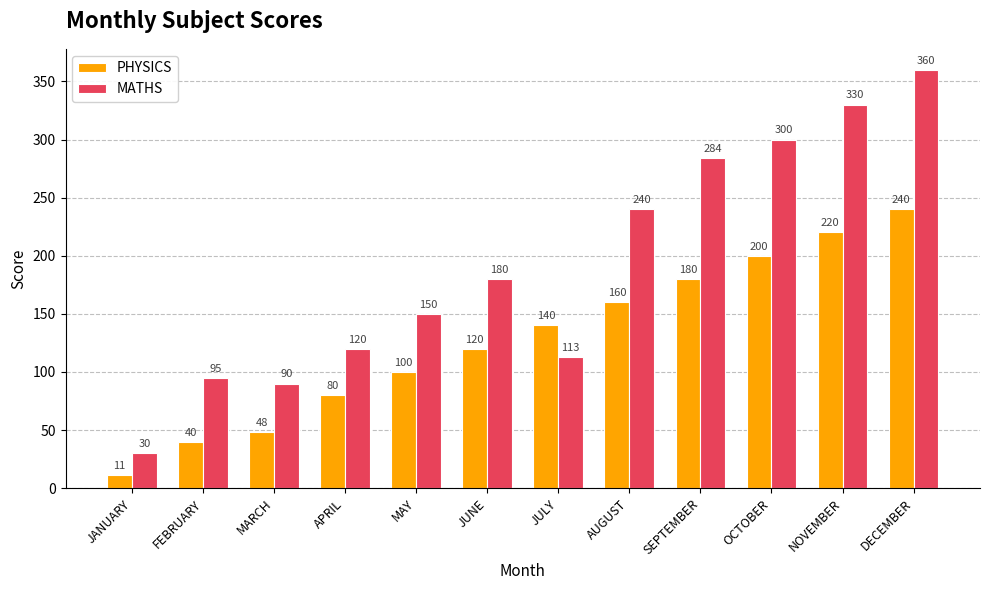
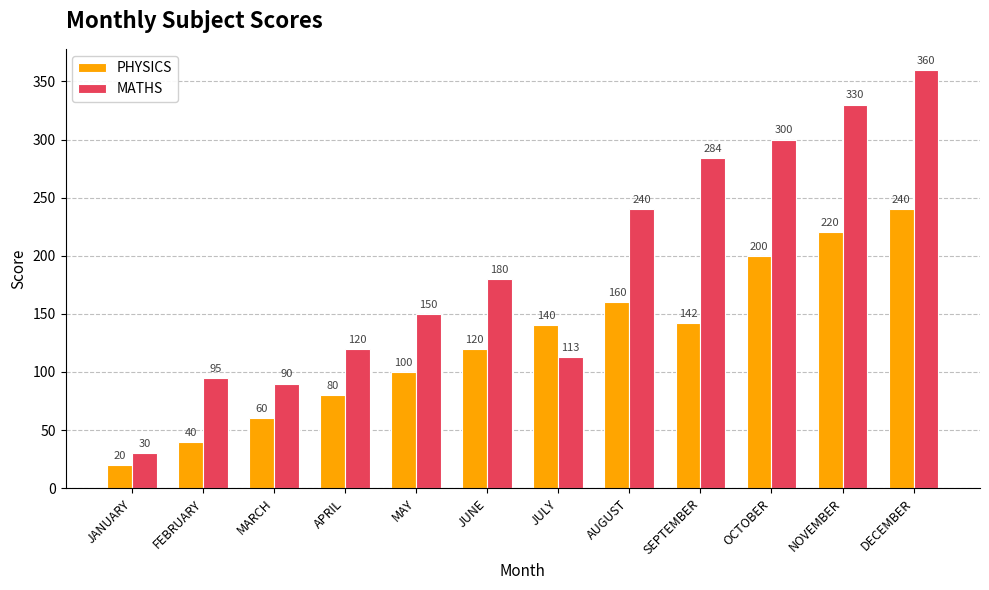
PHYSICS, JANUARY: 11 -> 20
PHYSICS, MARCH: 48 -> 60
PHYSICS, SEPTEMBER: 180 -> 142
